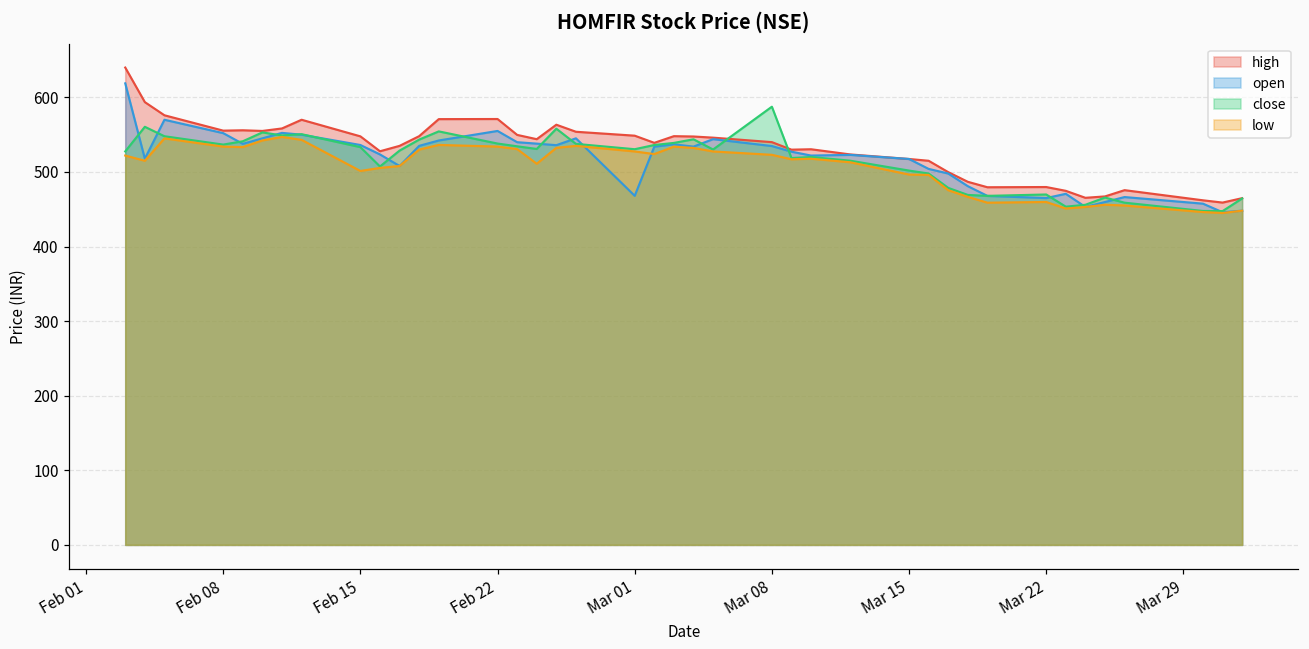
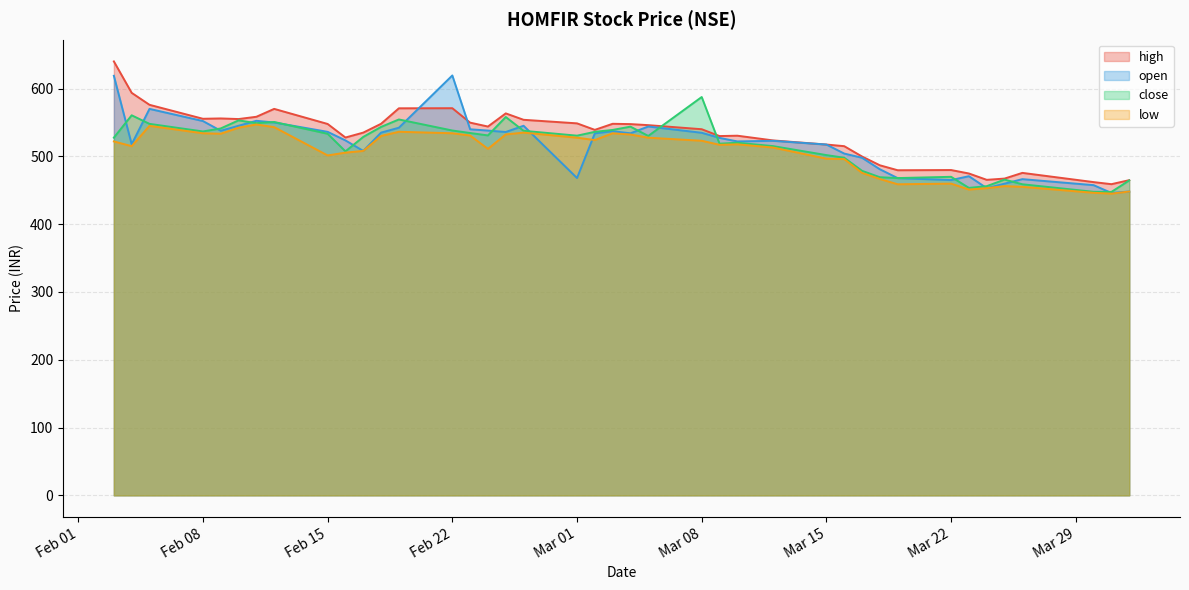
open, Feb 22: 560 -> 620
